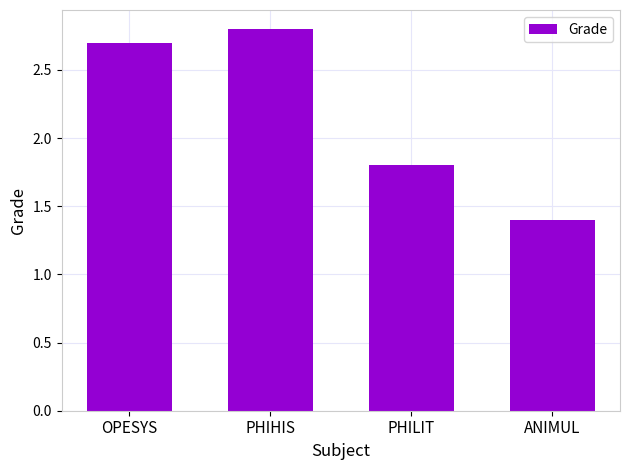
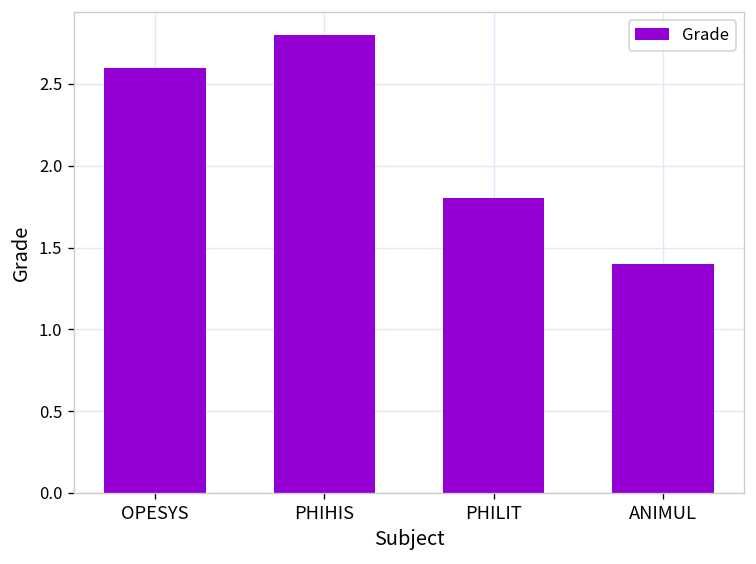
OPESYS: 2.7 -> 2.6
